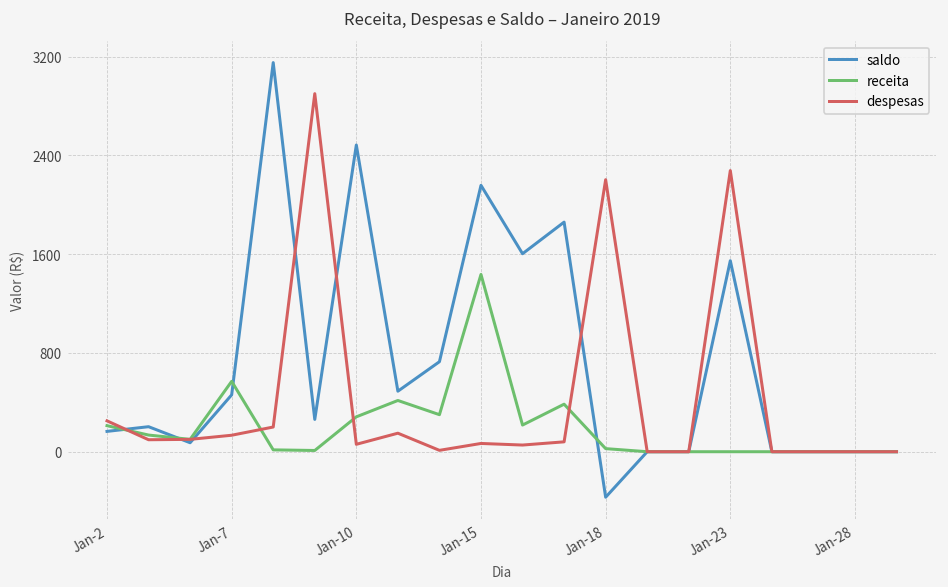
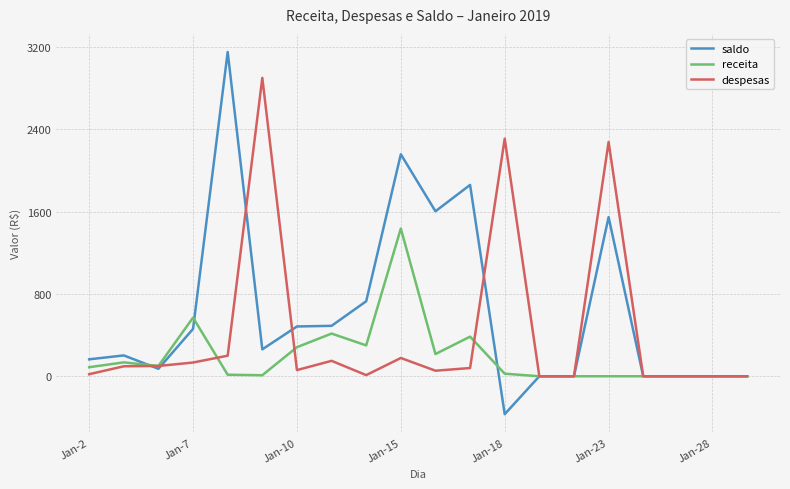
receita, Jan-2: 210 -> 90
despesas, Jan-2: 250 -> 20
saldo, Jan-10: 2480 -> 480
despesas, Jan-15: 70 -> 180
despesas, Jan-18: 2200 -> 2310
